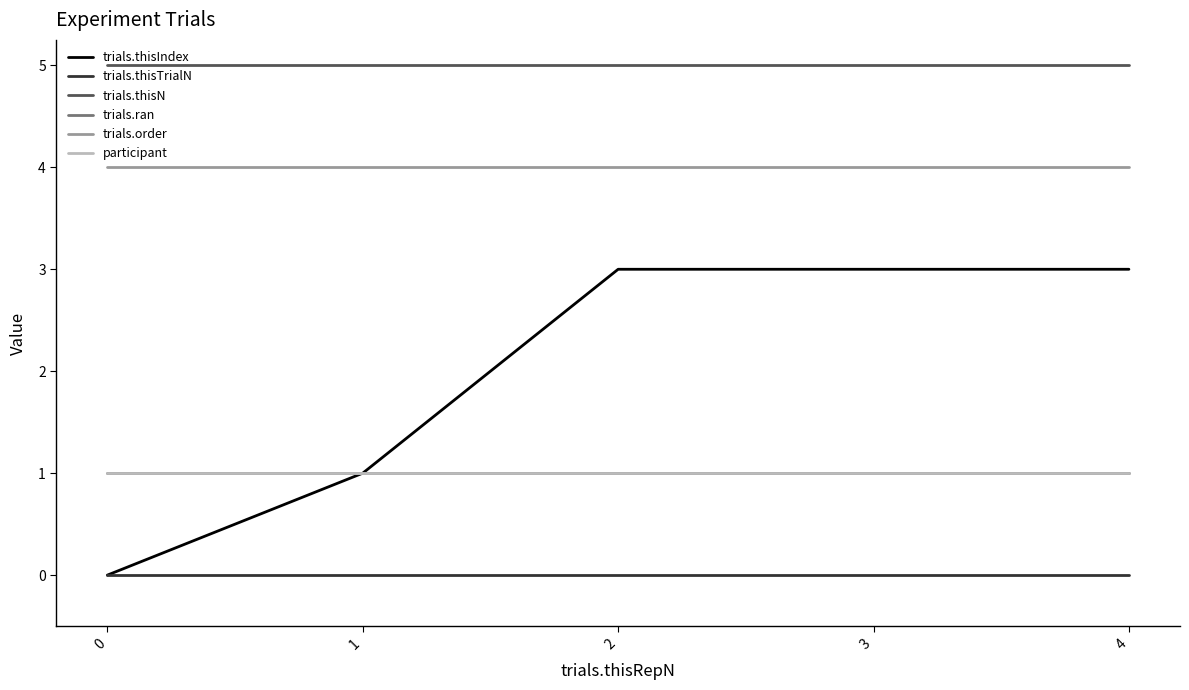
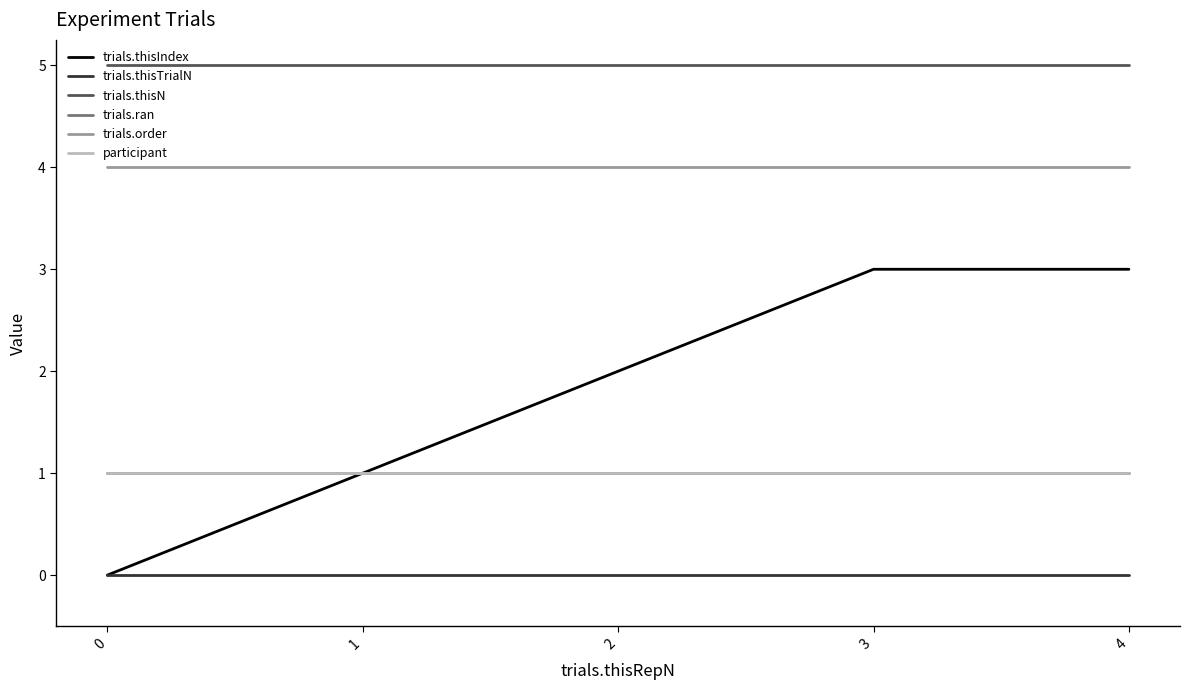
trials.thisIndex, 2: 3 -> 2
